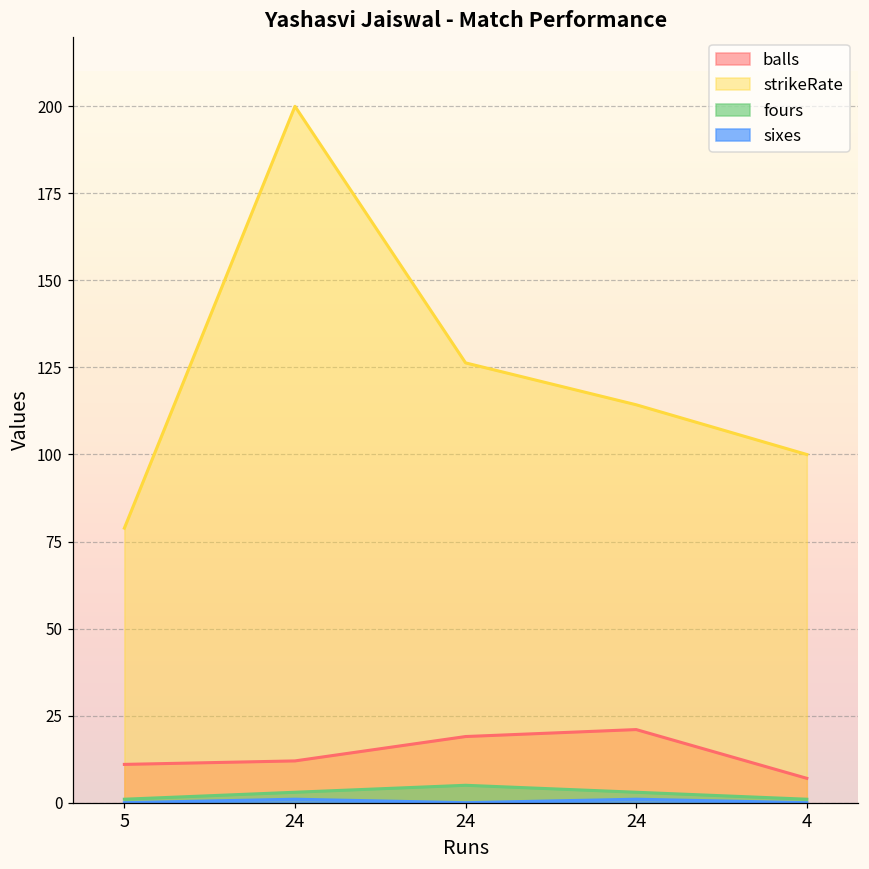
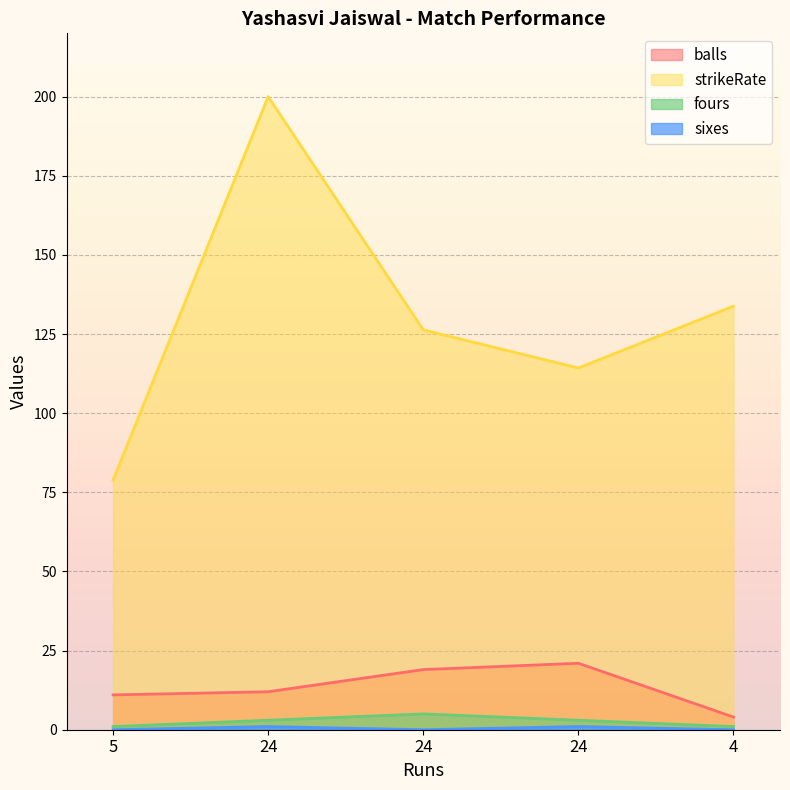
balls, 4: 7 -> 4
strikeRate, 4: 100 -> 134
